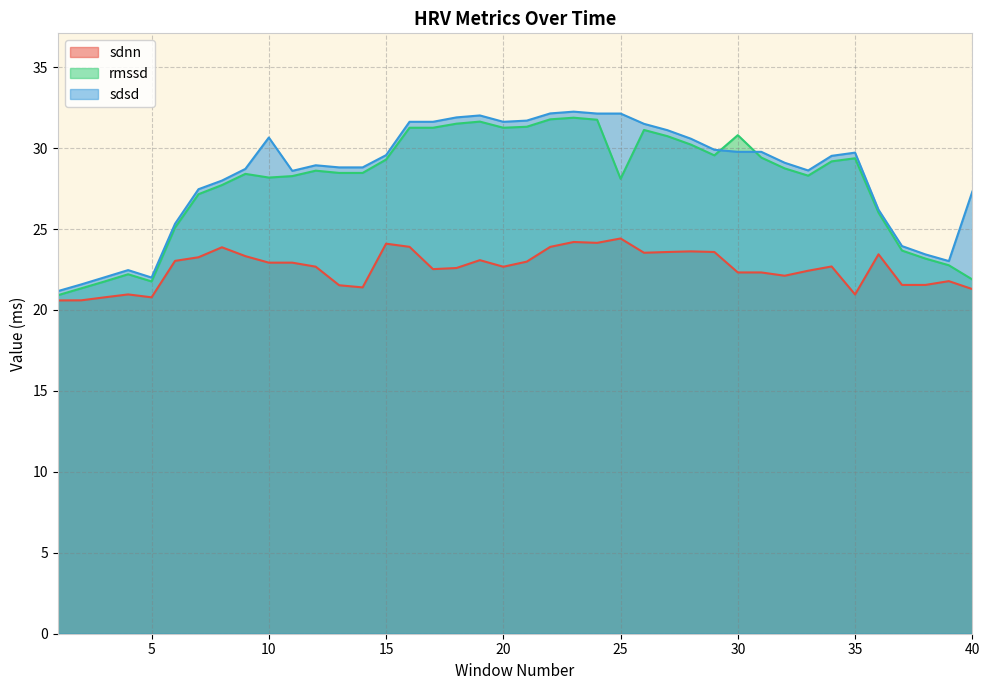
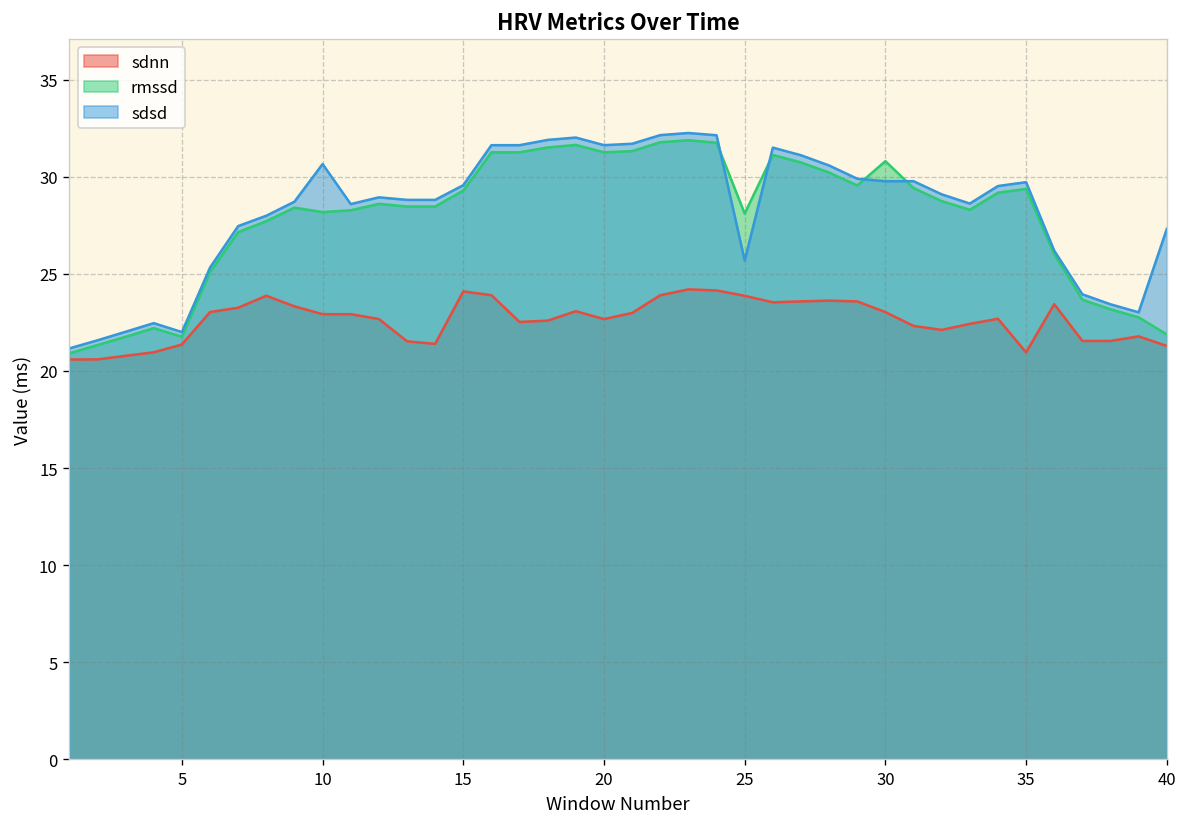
sdnn, 5: 20.8 -> 21.4
sdnn, 25: 24.4 -> 23.9
sdsd, 25: 32.1 -> 25.7
sdnn, 30: 22.3 -> 23.0
